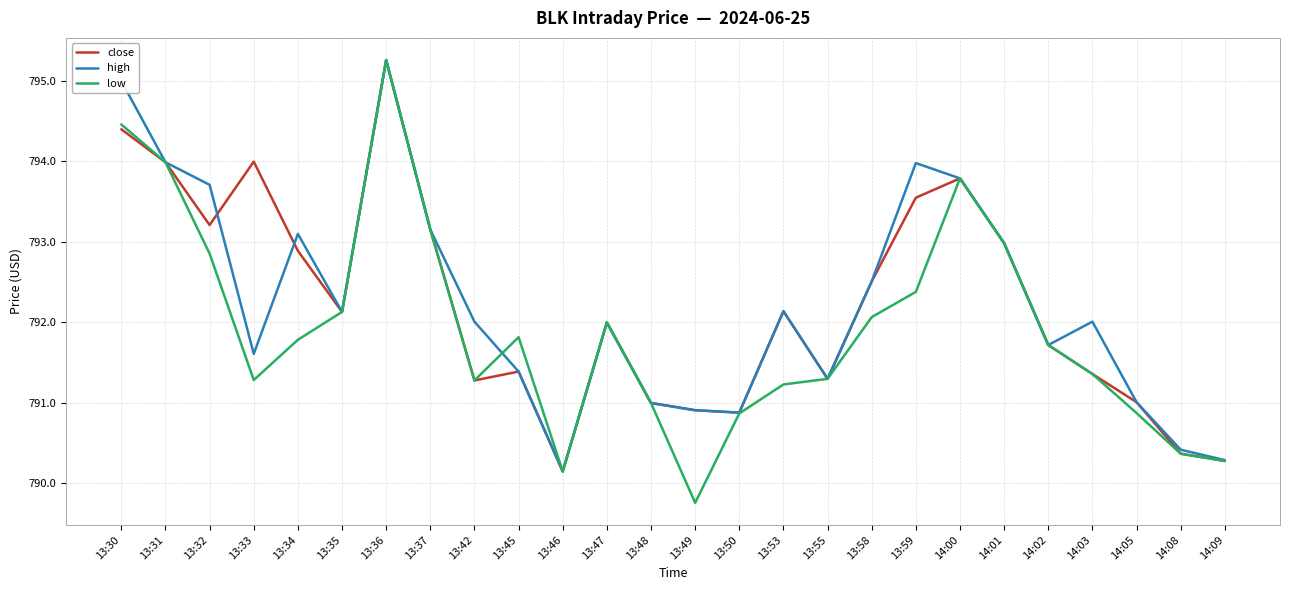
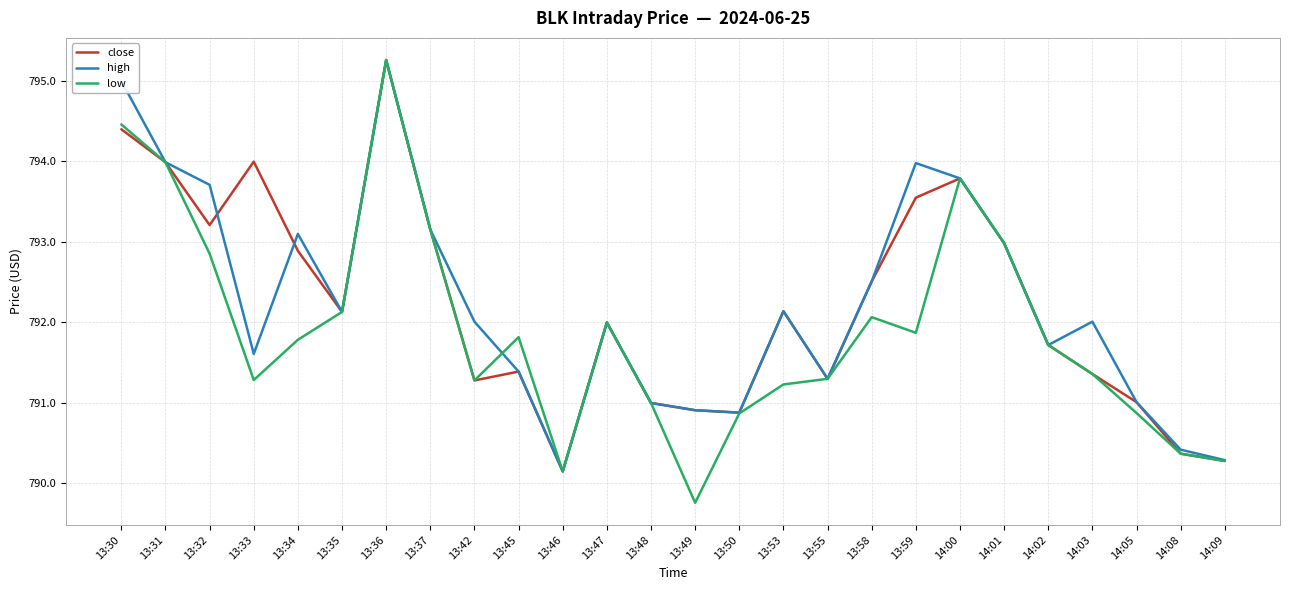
low, 13:59: 792.4 -> 791.9
